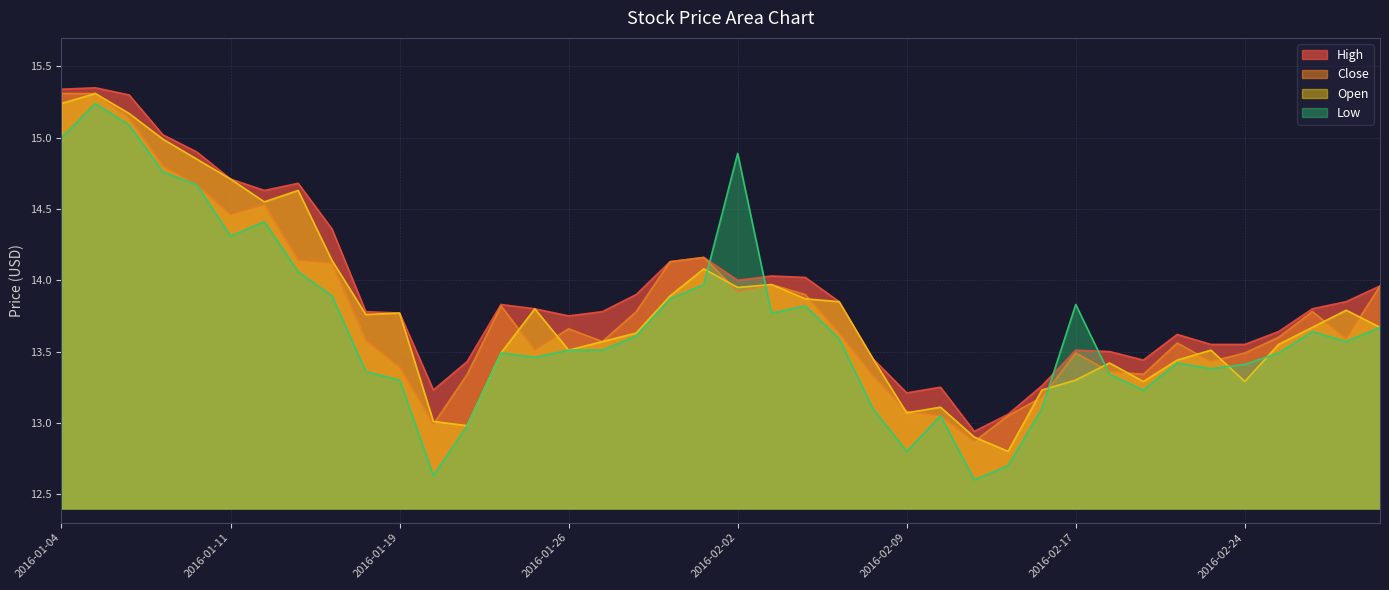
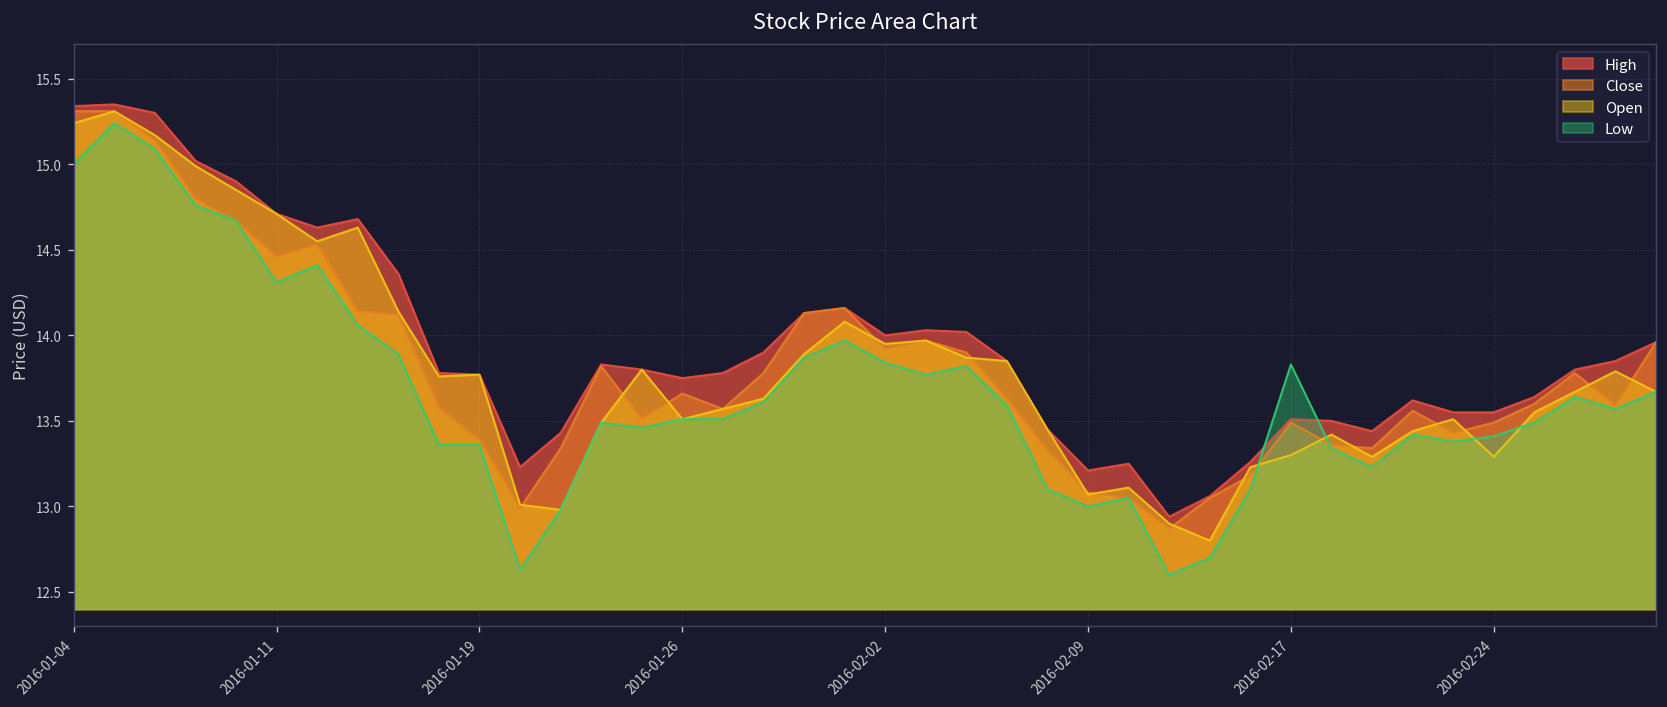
Low, 2016-01-19: 13.30 -> 13.36
Low, 2016-02-02: 14.89 -> 13.84
Low, 2016-02-09: 12.8 -> 13.0
